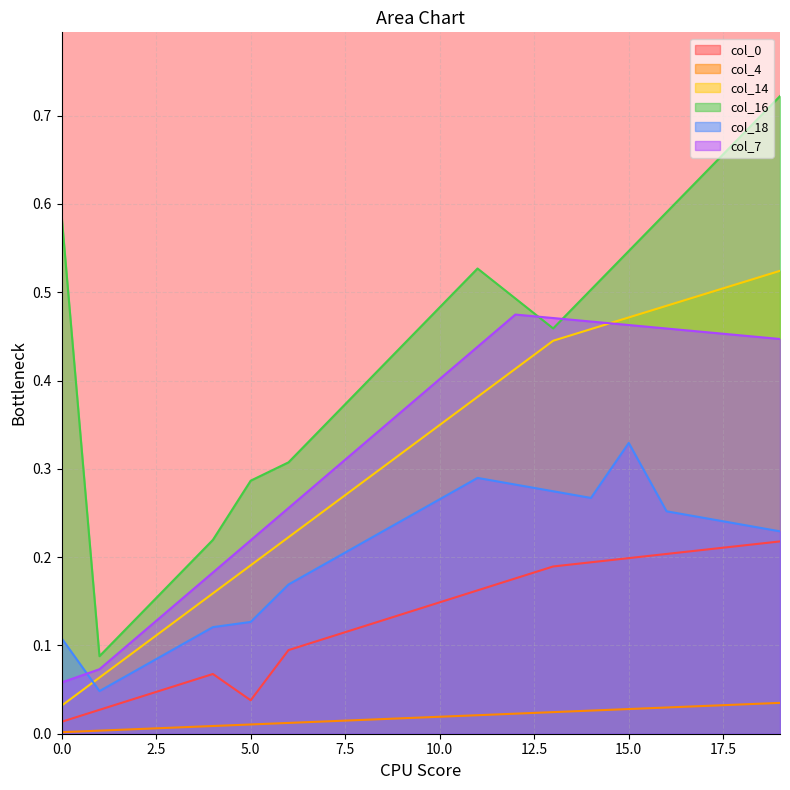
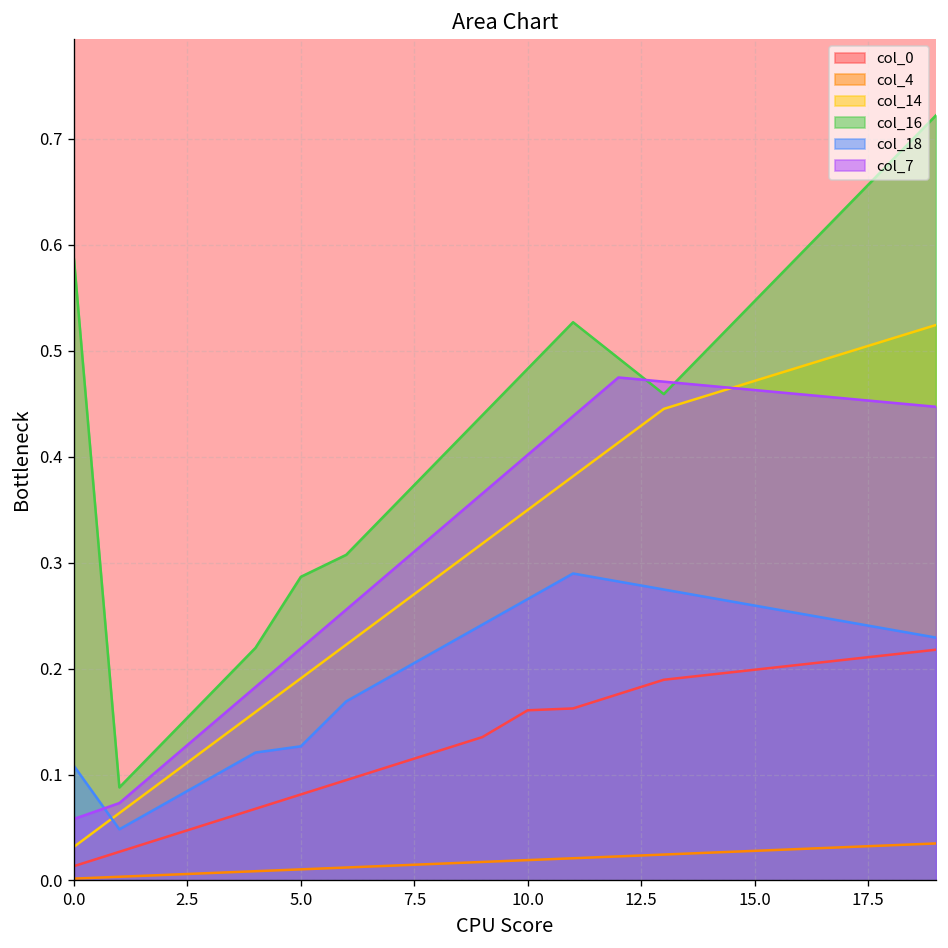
col_0, 5.0: 0.04 -> 0.08
col_0, 10.0: 0.15 -> 0.16
col_18, 15.0: 0.33 -> 0.26
